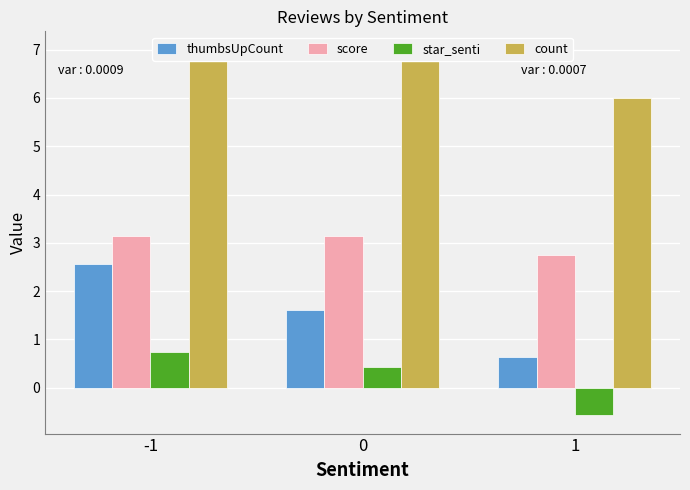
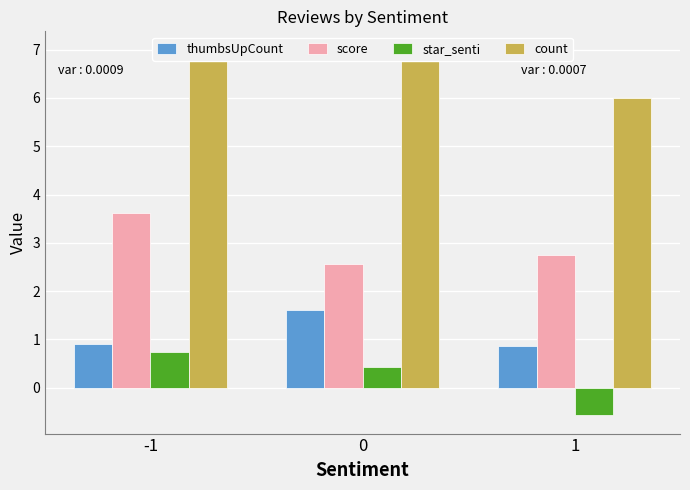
thumbsUpCount, -1: 2.6 -> 0.9
score, -1: 3.1 -> 3.6
score, 0: 3.1 -> 2.6
thumbsUpCount, 1: 0.6 -> 0.9
